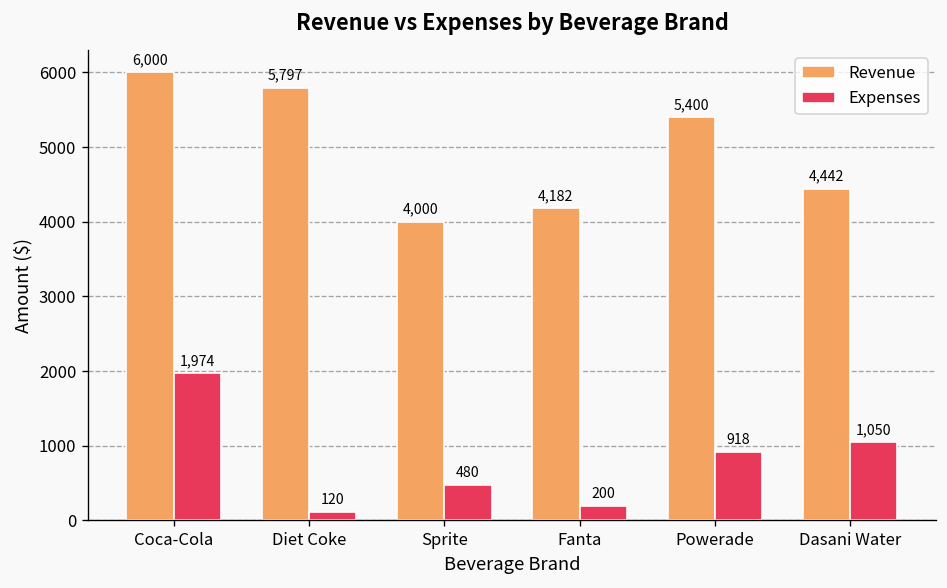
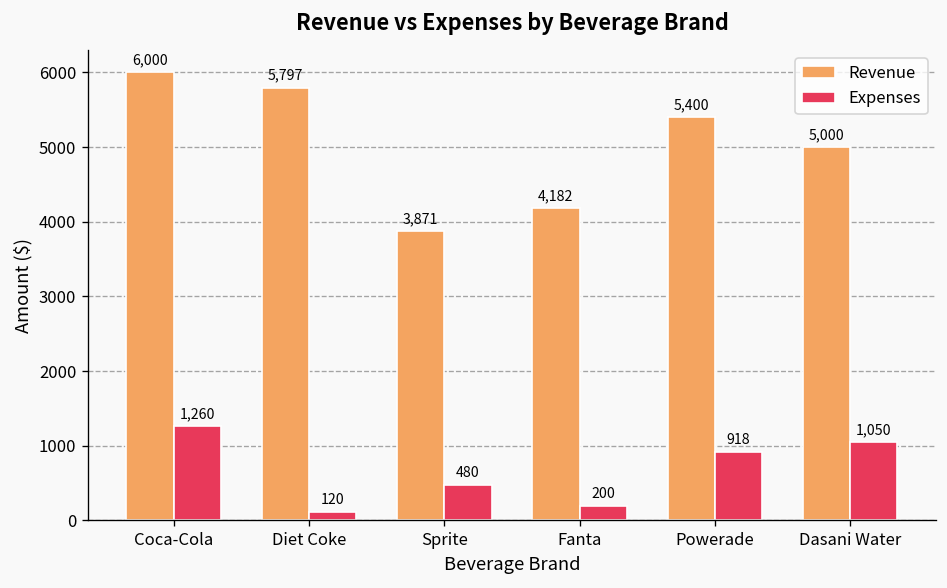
Expenses, Coca-Cola: 1,974 -> 1,260
Revenue, Sprite: 4,000 -> 3,871
Revenue, Dasani Water: 4,442 -> 5,000
